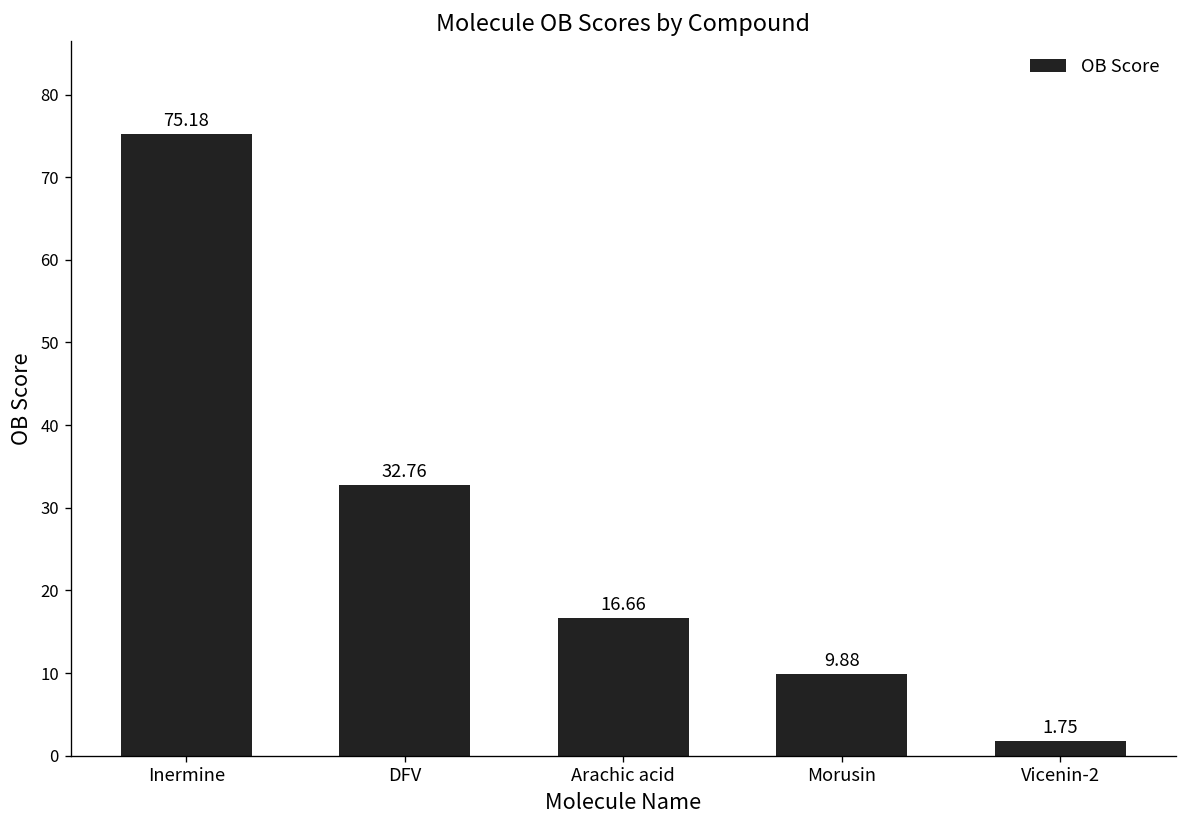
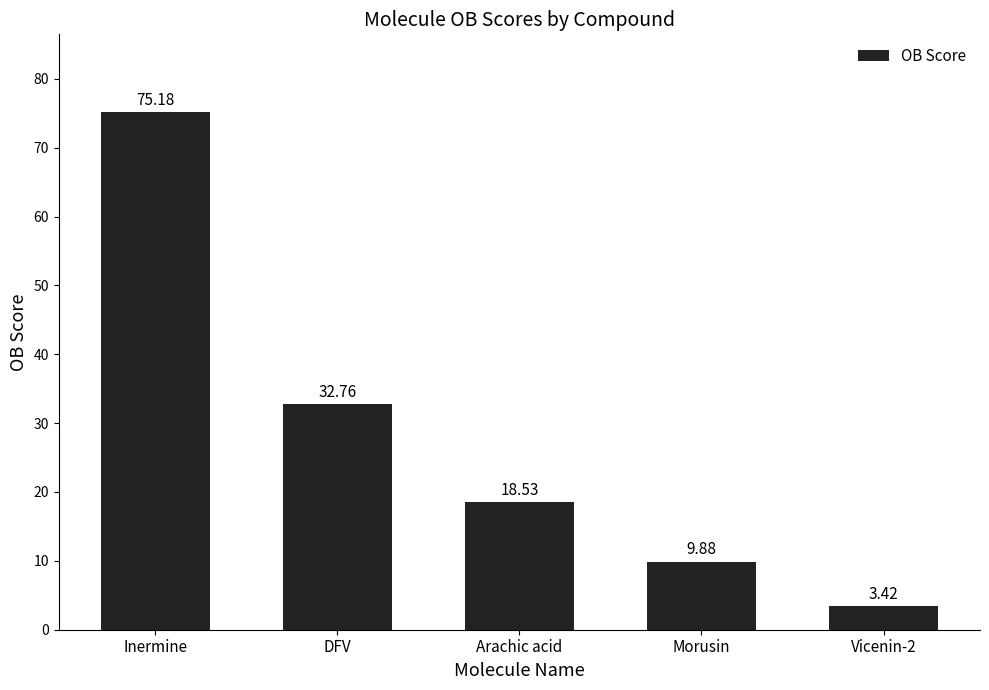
Arachic acid: 16.66 -> 18.53
Vicenin-2: 1.75 -> 3.42
